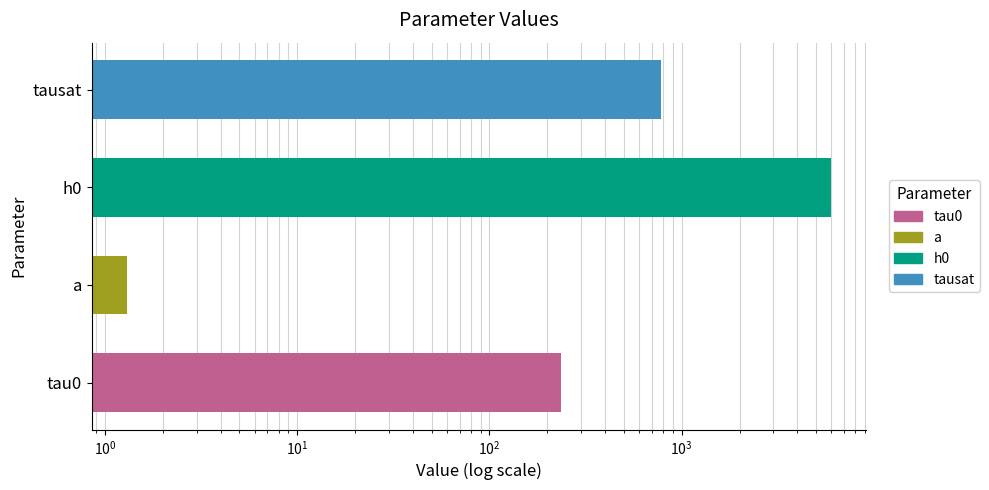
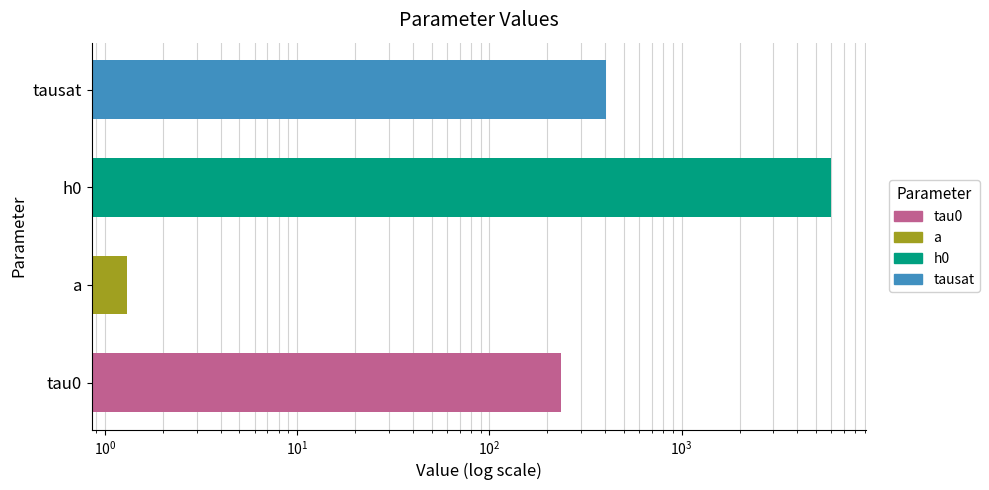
tausat: 780 -> 410
